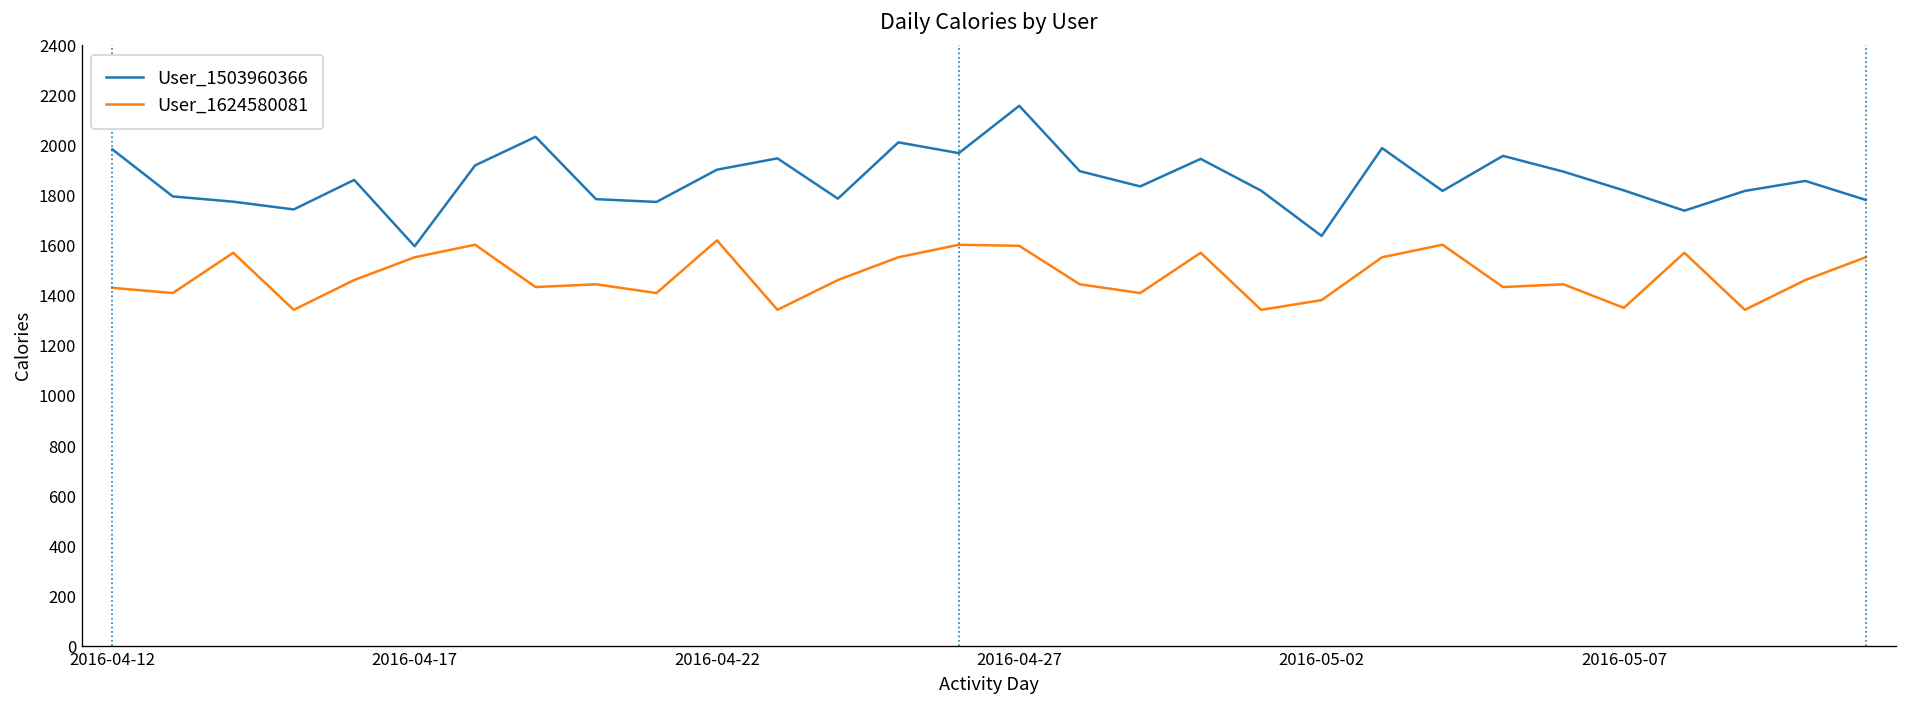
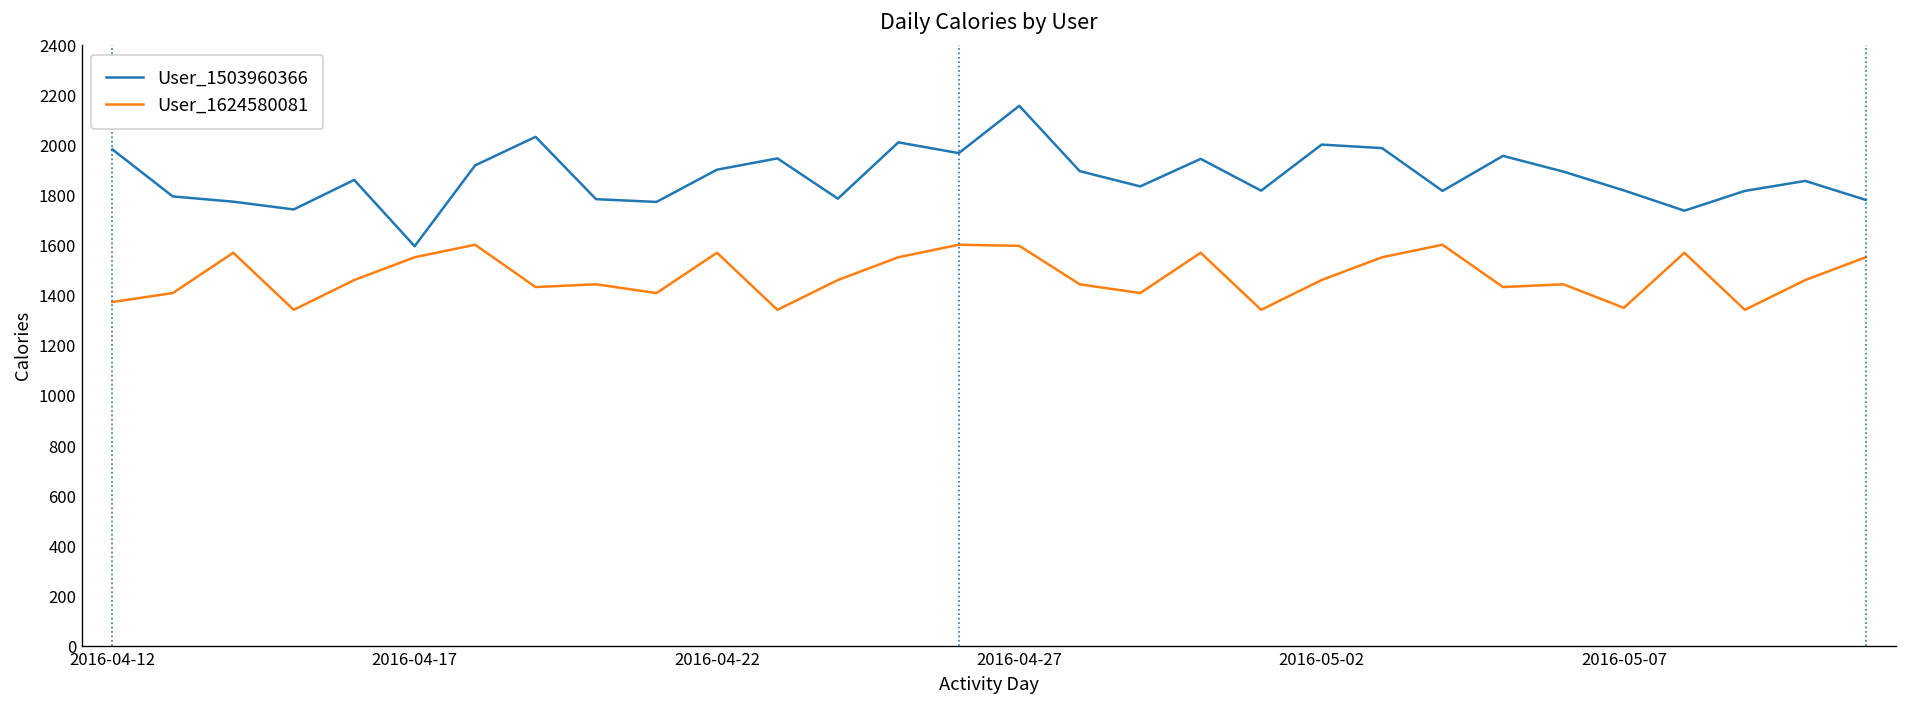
User_1624580081, 2016-04-12: 1430 -> 1380
User_1624580081, 2016-04-22: 1620 -> 1570
User_1503960366, 2016-05-02: 1640 -> 2000
User_1624580081, 2016-05-02: 1380 -> 1460
